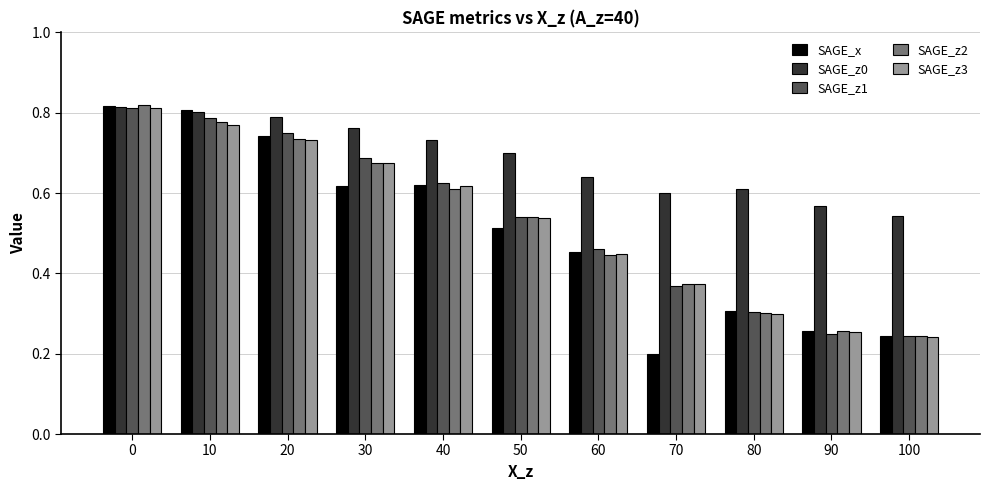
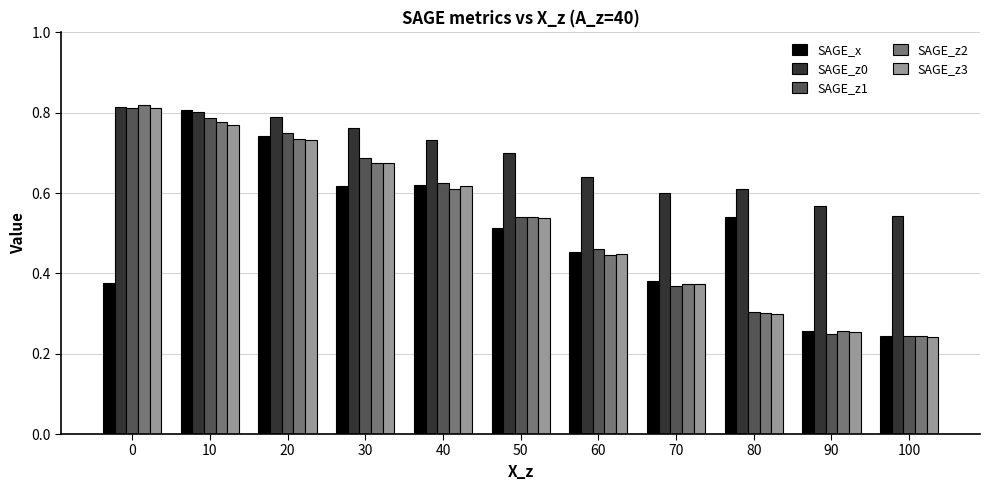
SAGE_x, 0: 0.82 -> 0.38
SAGE_x, 70: 0.20 -> 0.38
SAGE_x, 80: 0.31 -> 0.54
